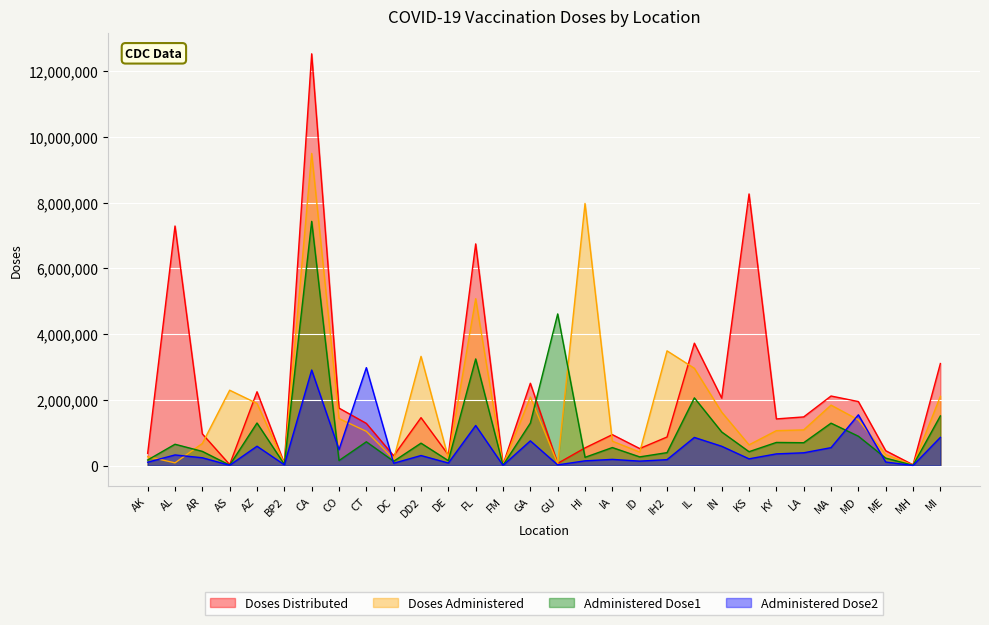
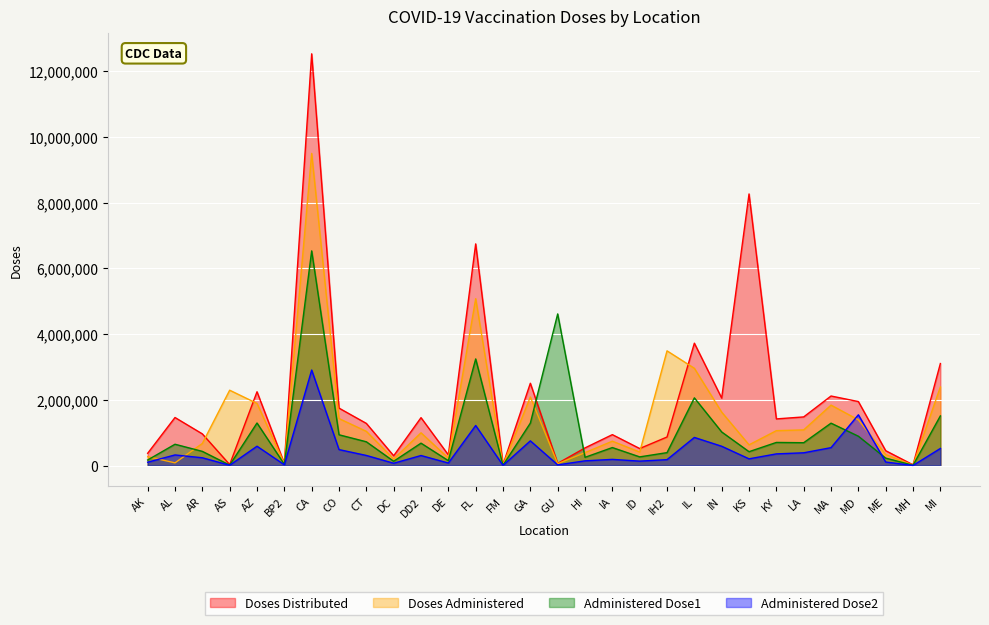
Doses Distributed, AL: 7,300,000 -> 1,500,000
Administered Dose1, CA: 7,400,000 -> 6,500,000
Administered Dose1, CO: 200,000 -> 900,000
Administered Dose2, CT: 3,000,000 -> 300,000
Doses Administered, DD2: 3,300,000 -> 1,000,000
Doses Administered, HI: 8,000,000 -> 400,000
Doses Administered, MI: 2,100,000 -> 2,400,000
Administered Dose2, MI: 900,000 -> 500,000
